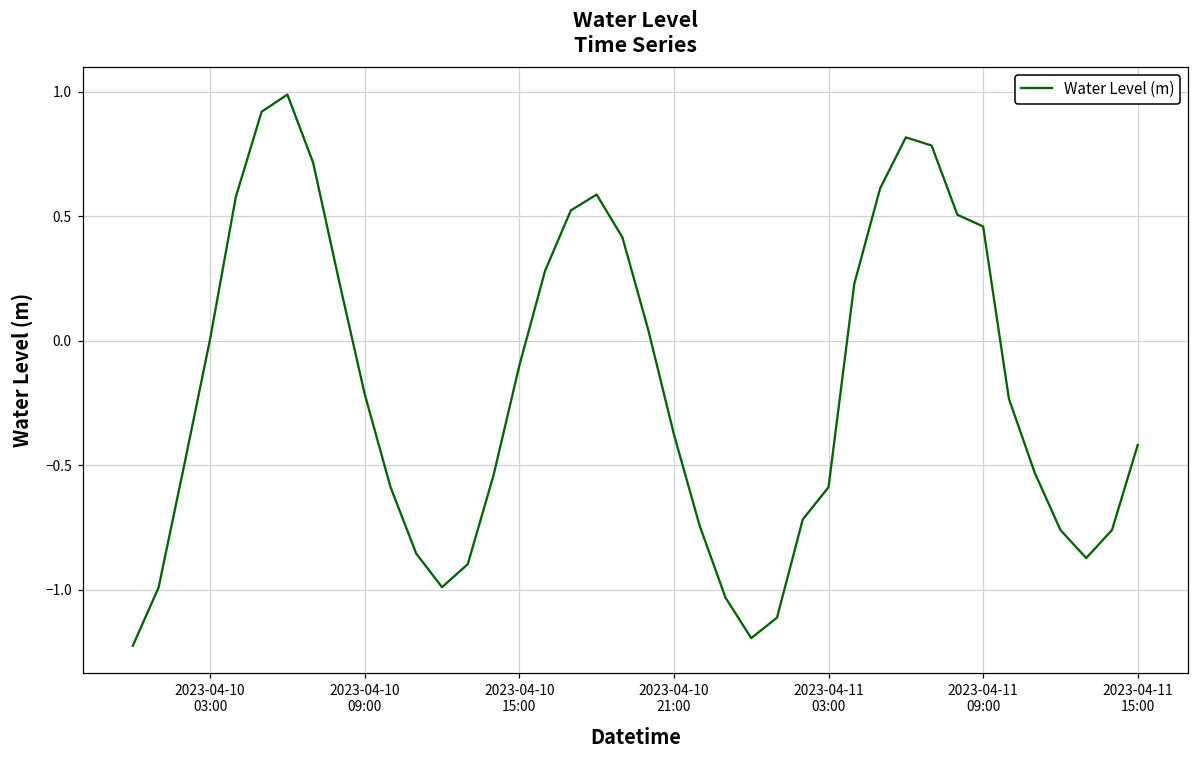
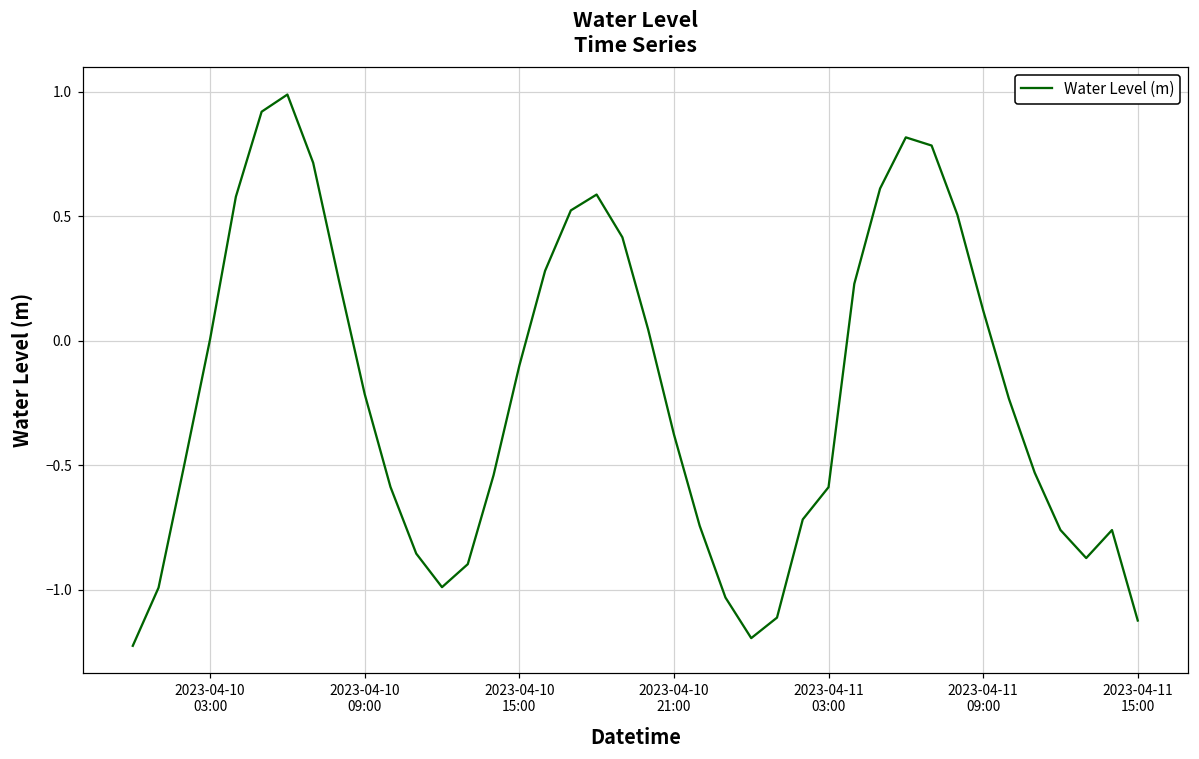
2023-04-11 09:00: 0.46 -> 0.12
2023-04-11 15:00: -0.42 -> -1.12
